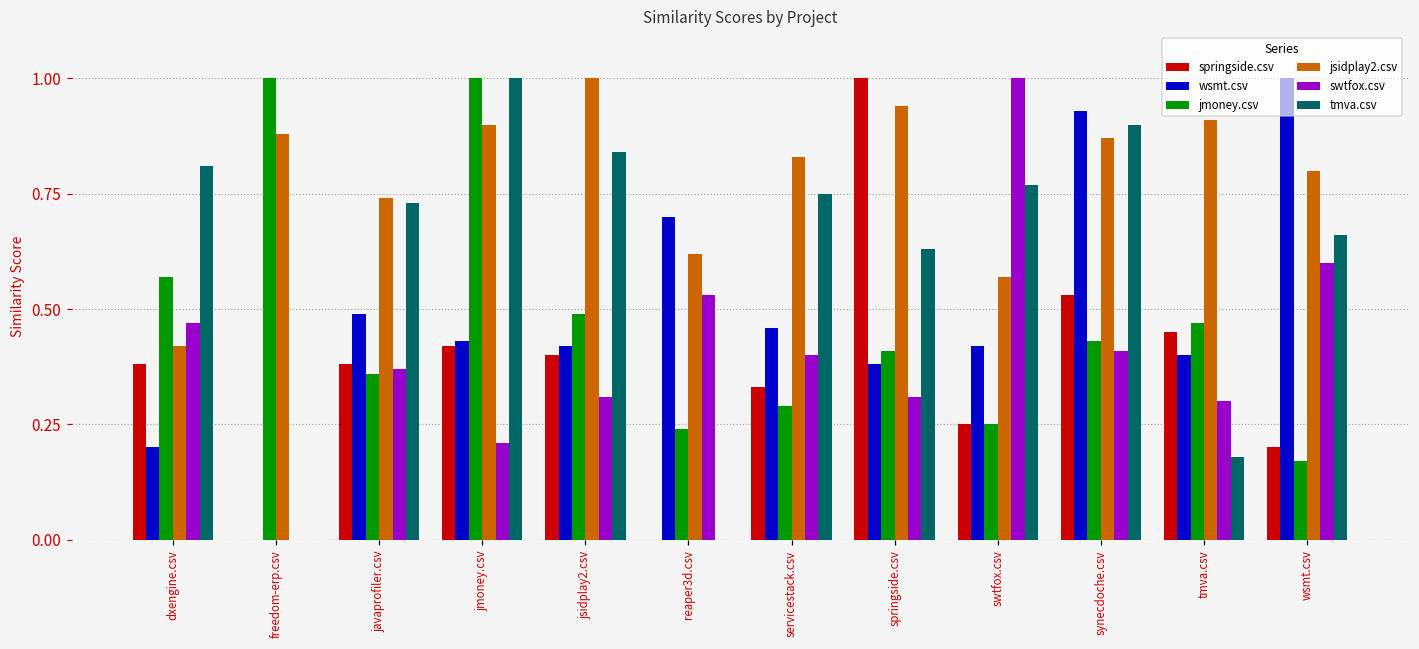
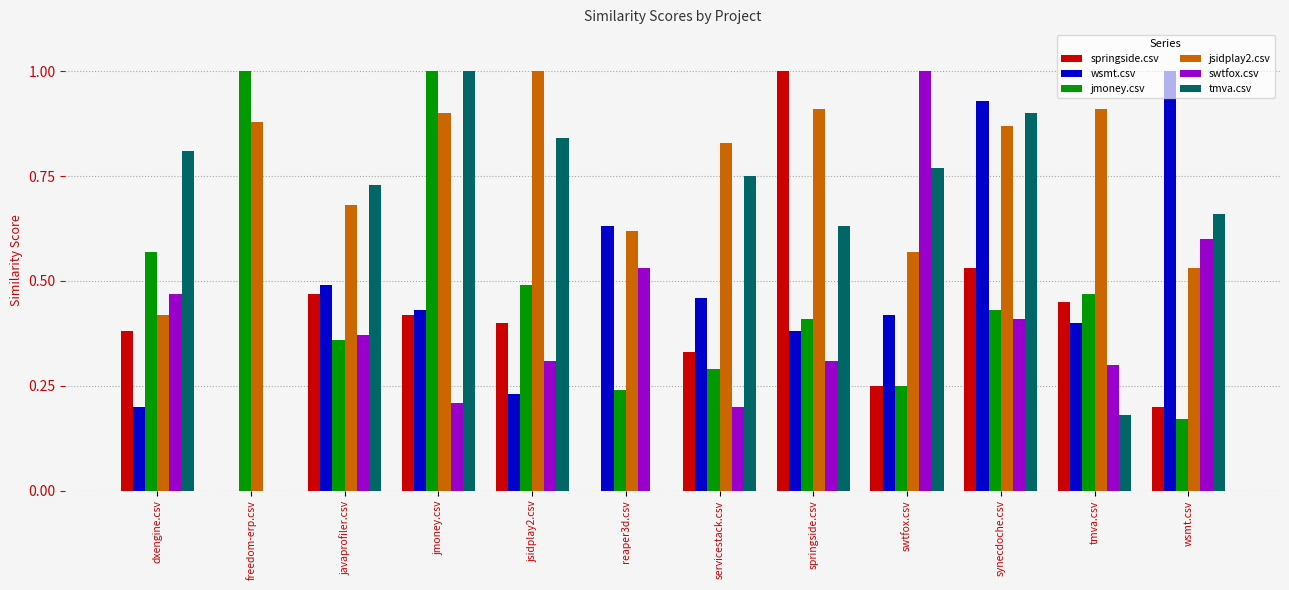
springside.csv, javaprofiler.csv: 0.38 -> 0.47
jsidplay2.csv, javaprofiler.csv: 0.74 -> 0.68
wsmt.csv, jsidplay2.csv: 0.42 -> 0.23
wsmt.csv, reaper3d.csv: 0.70 -> 0.63
swtfox.csv, servicestack.csv: 0.4 -> 0.2
jsidplay2.csv, springside.csv: 0.94 -> 0.91
jsidplay2.csv, wsmt.csv: 0.80 -> 0.53
